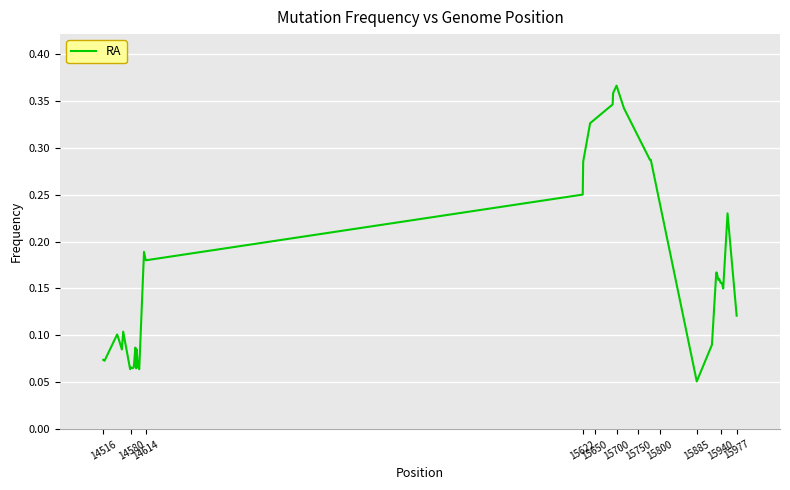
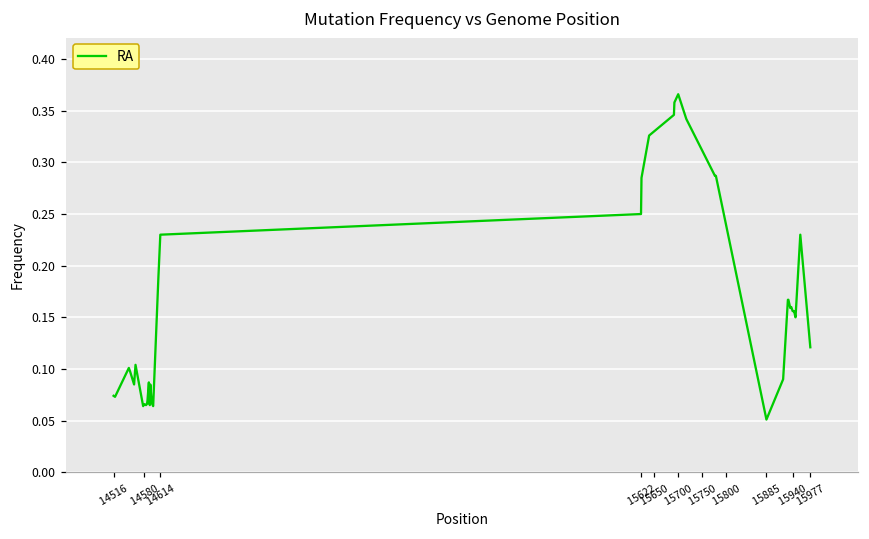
14614: 0.18 -> 0.23
